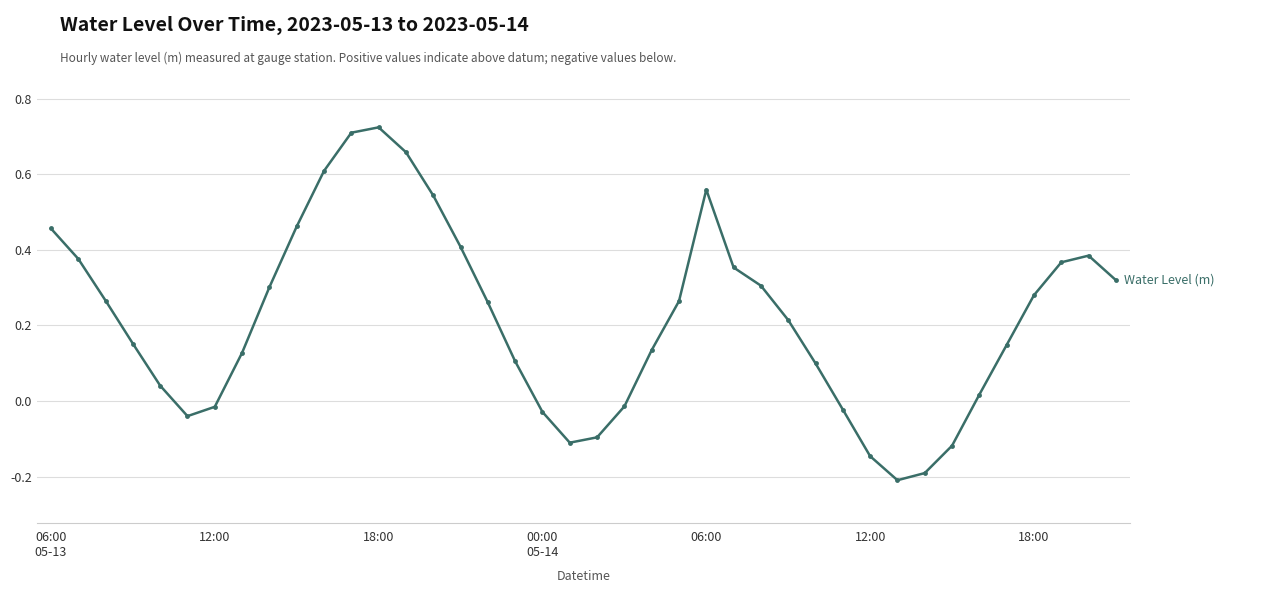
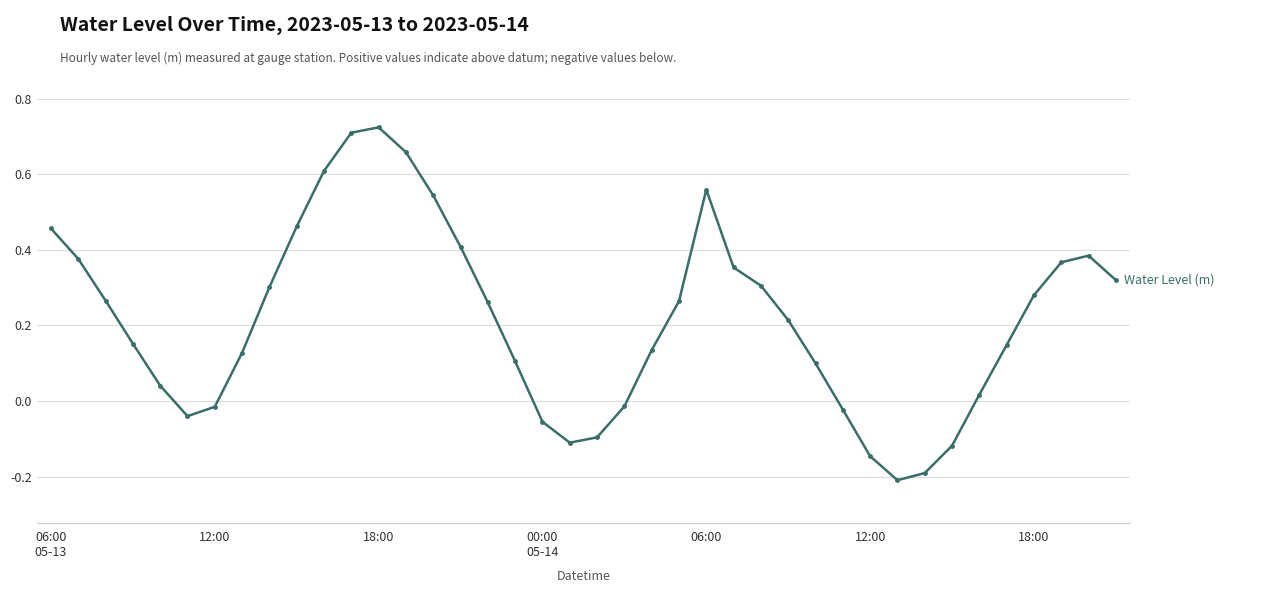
00:00 05-14: -0.03 -> -0.05
